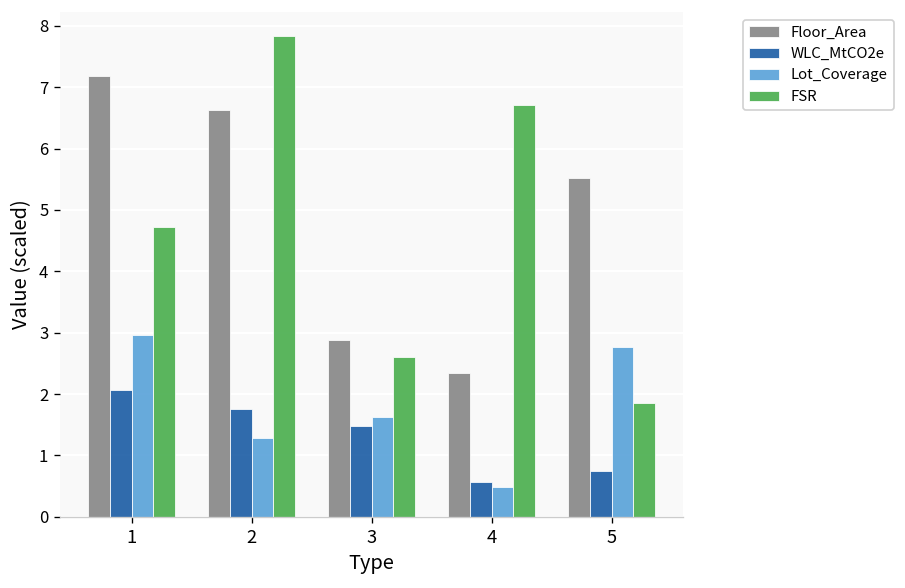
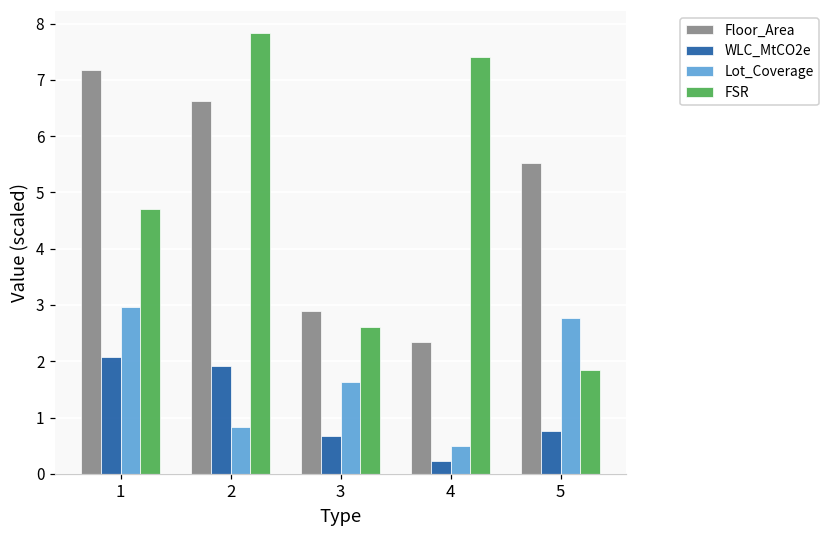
WLC_MtCO2e, 2: 1.8 -> 1.9
Lot_Coverage, 2: 1.3 -> 0.8
WLC_MtCO2e, 3: 1.5 -> 0.7
WLC_MtCO2e, 4: 0.6 -> 0.2
FSR, 4: 6.7 -> 7.4
